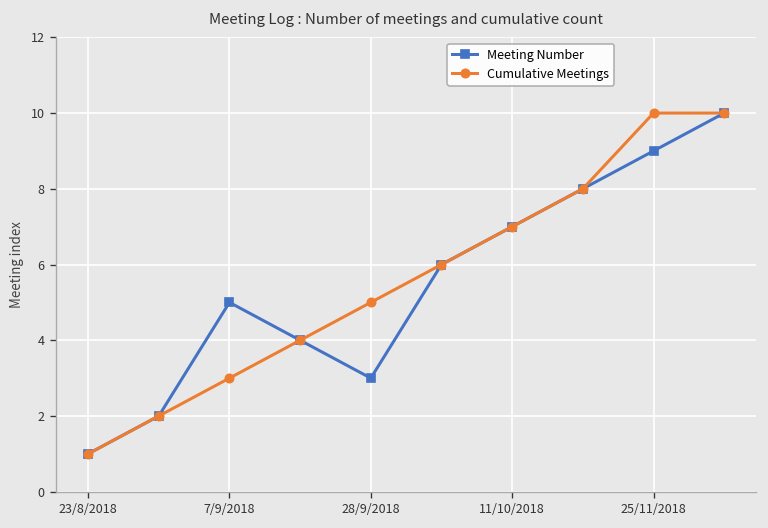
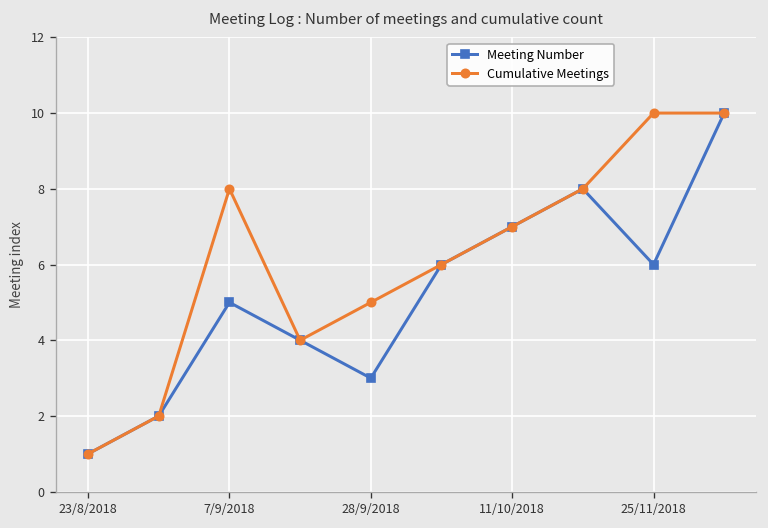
Cumulative Meetings, 7/9/2018: 3 -> 8
Meeting Number, 25/11/2018: 9 -> 6
